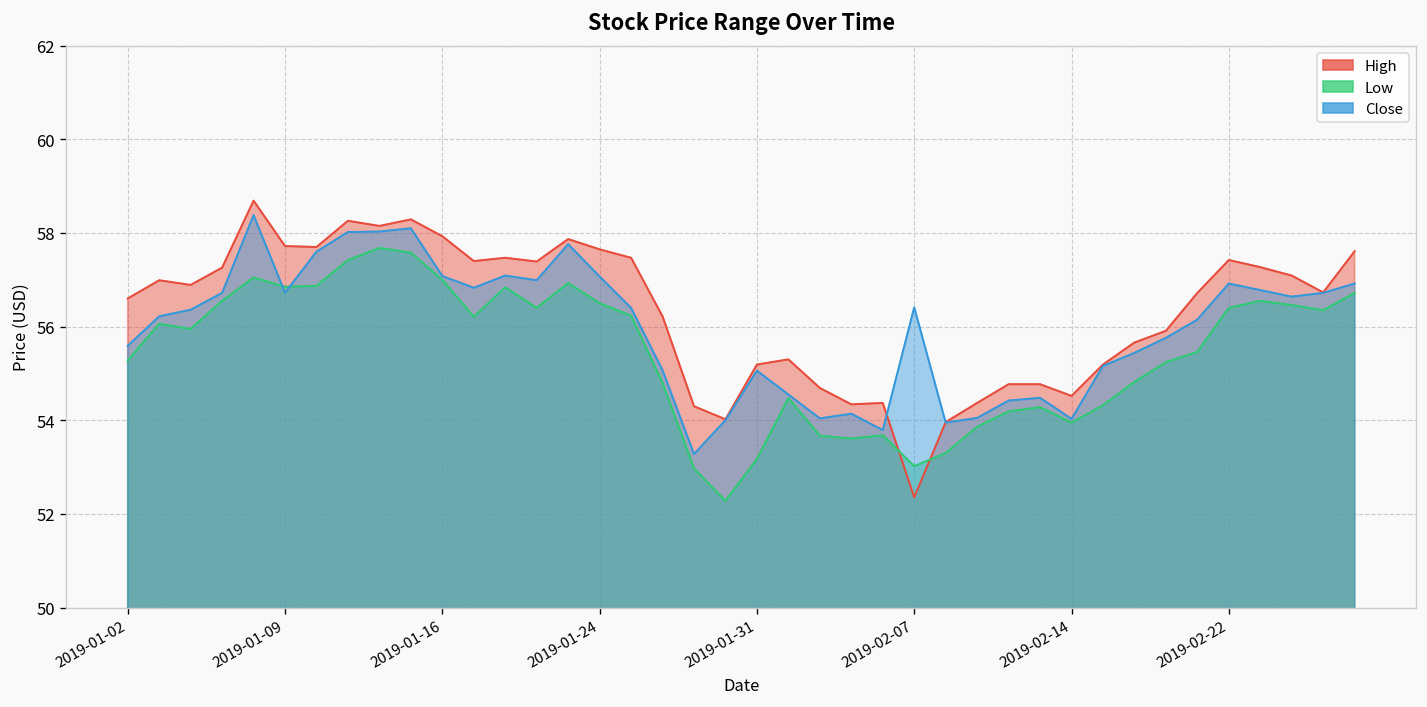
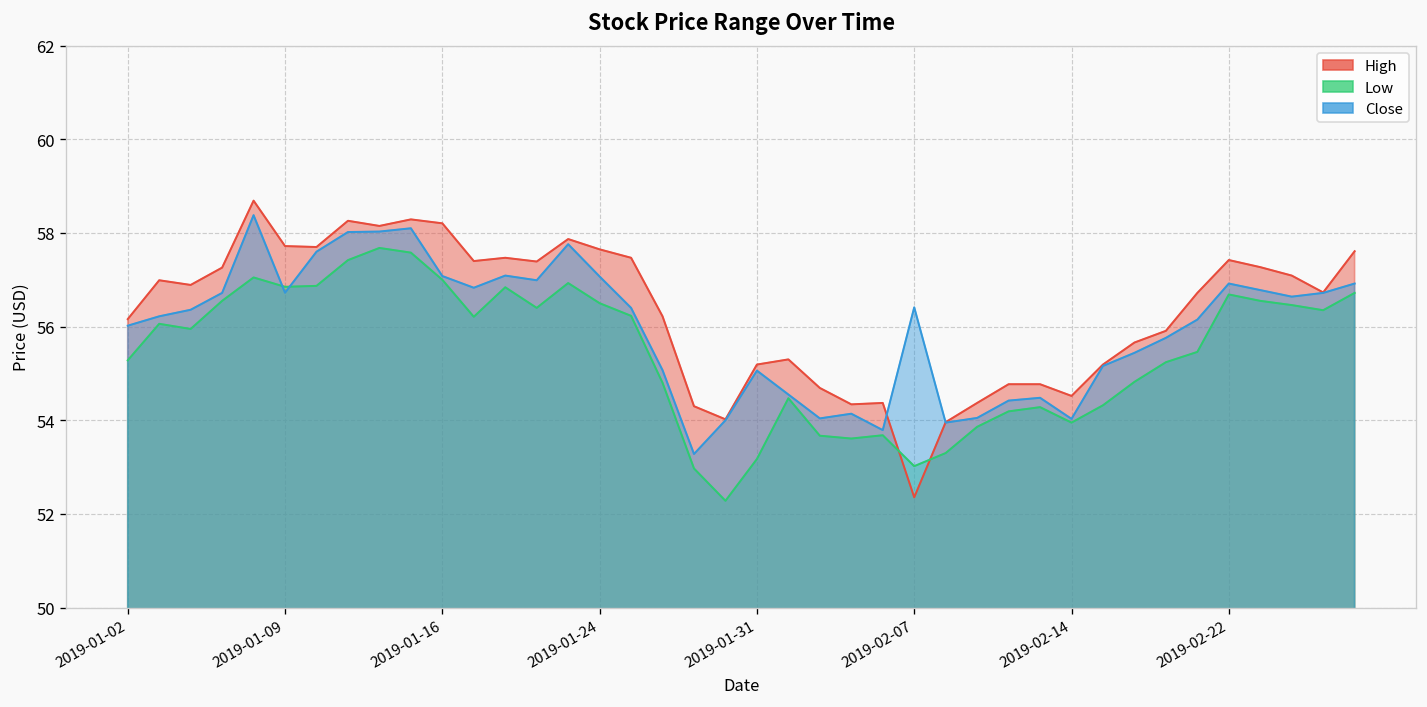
High, 2019-01-02: 56.6 -> 56.2
Close, 2019-01-02: 55.6 -> 56.0
High, 2019-01-16: 57.9 -> 58.2
Low, 2019-02-22: 56.4 -> 56.7
